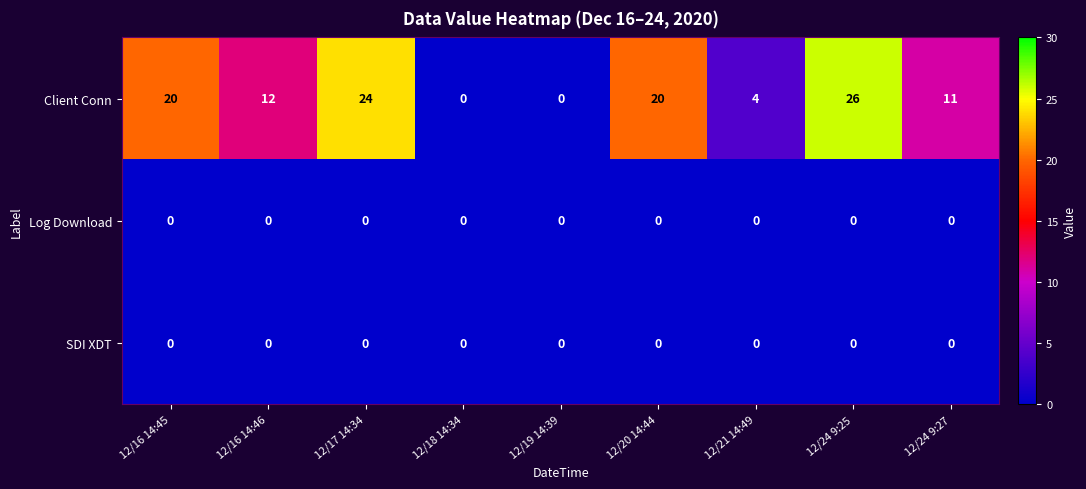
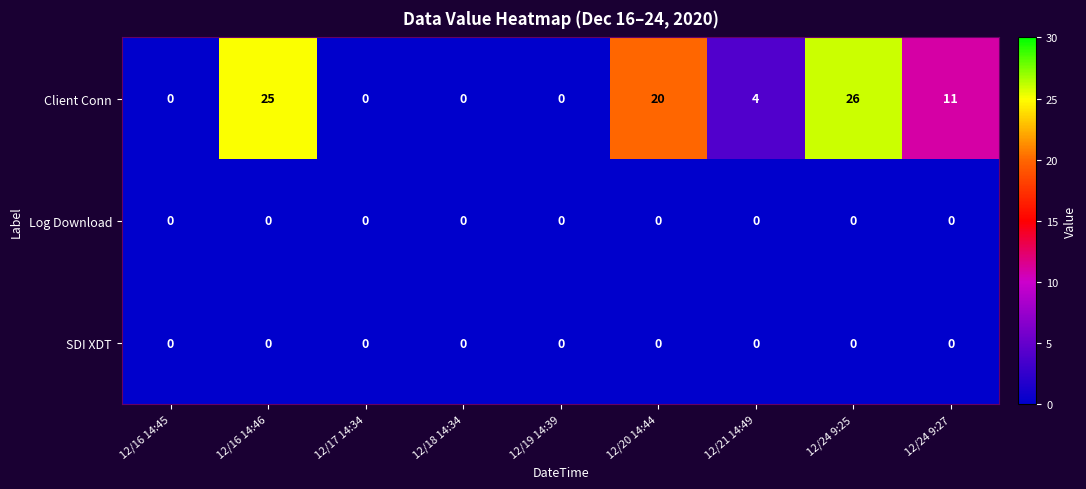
Client Conn, 12/16 14:45: 20 -> 0
Client Conn, 12/16 14:46: 12 -> 25
Client Conn, 12/17 14:34: 24 -> 0
